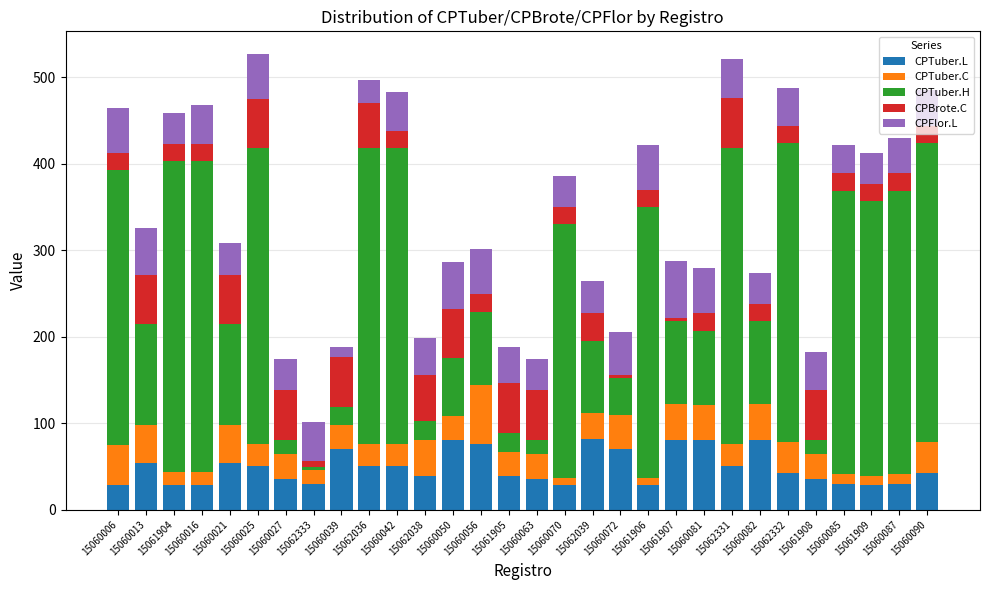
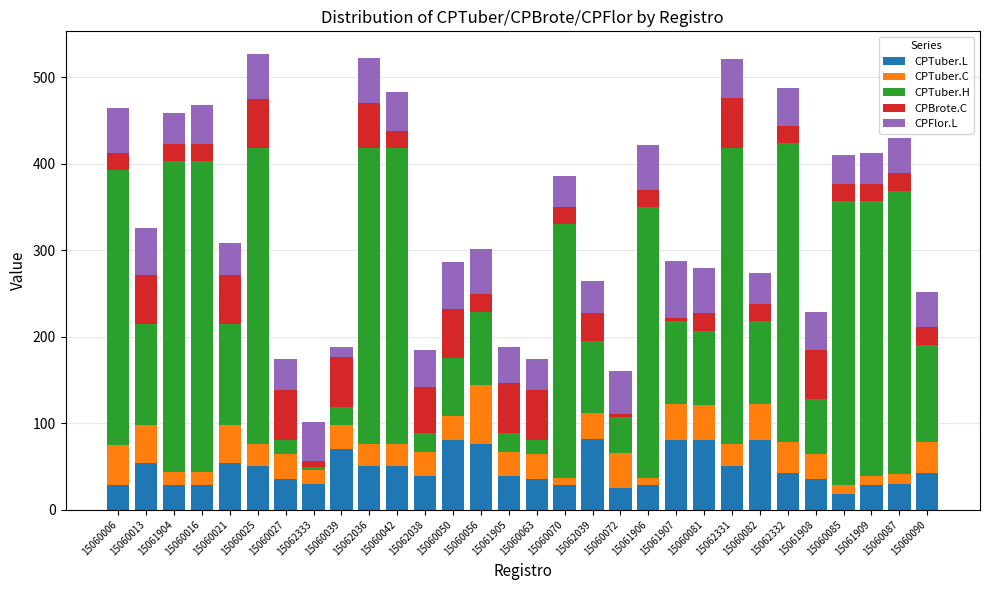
CPFlor.L, 15062036: 30 -> 50
CPTuber.C, 15062038: 40 -> 30
CPTuber.L, 15060072: 70 -> 30
CPTuber.H, 15061908: 20 -> 60
CPTuber.L, 15060085: 30 -> 20
CPTuber.H, 15060090: 350 -> 110
